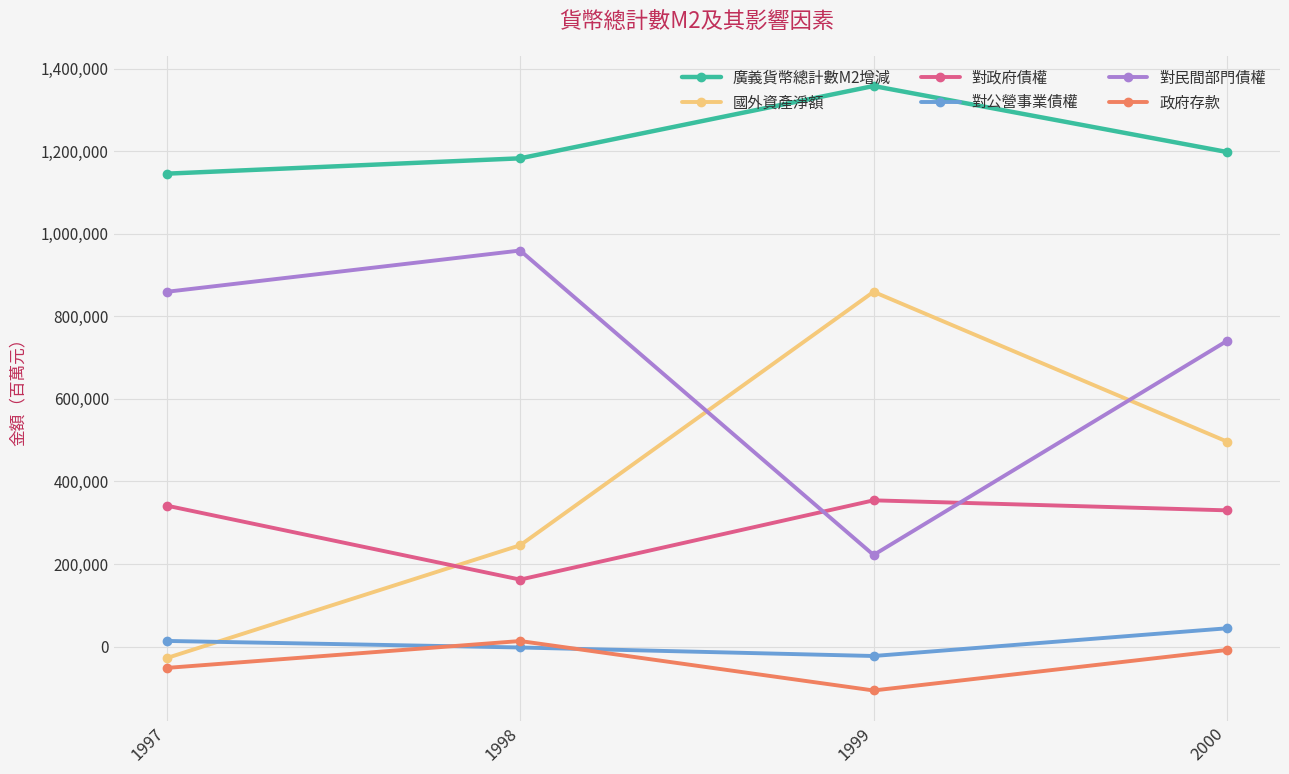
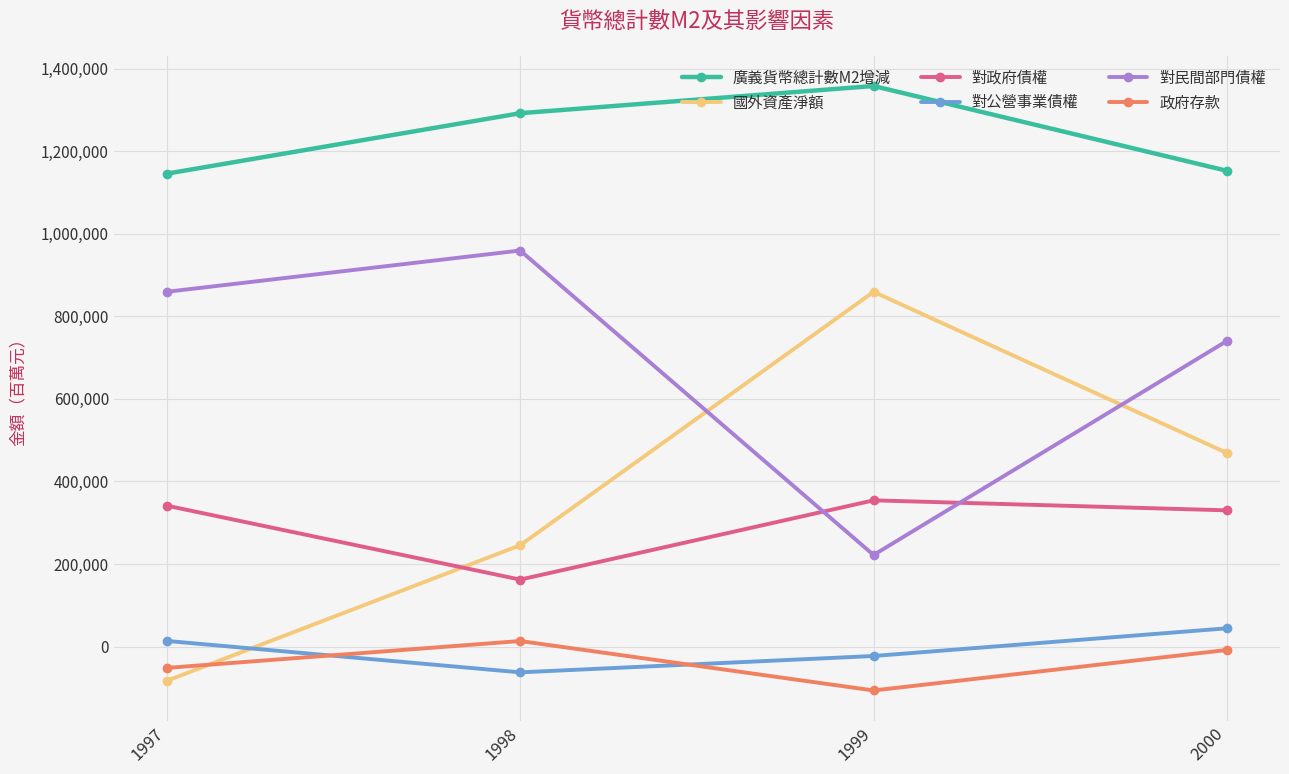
國外資產淨額, 1997: -30,000 -> -80,000
廣義貨幣總計數M2增減, 1998: 1,180,000 -> 1,290,000
對公營事業債權, 1998: 0 -> -60,000
廣義貨幣總計數M2增減, 2000: 1,200,000 -> 1,150,000
國外資產淨額, 2000: 500,000 -> 470,000
